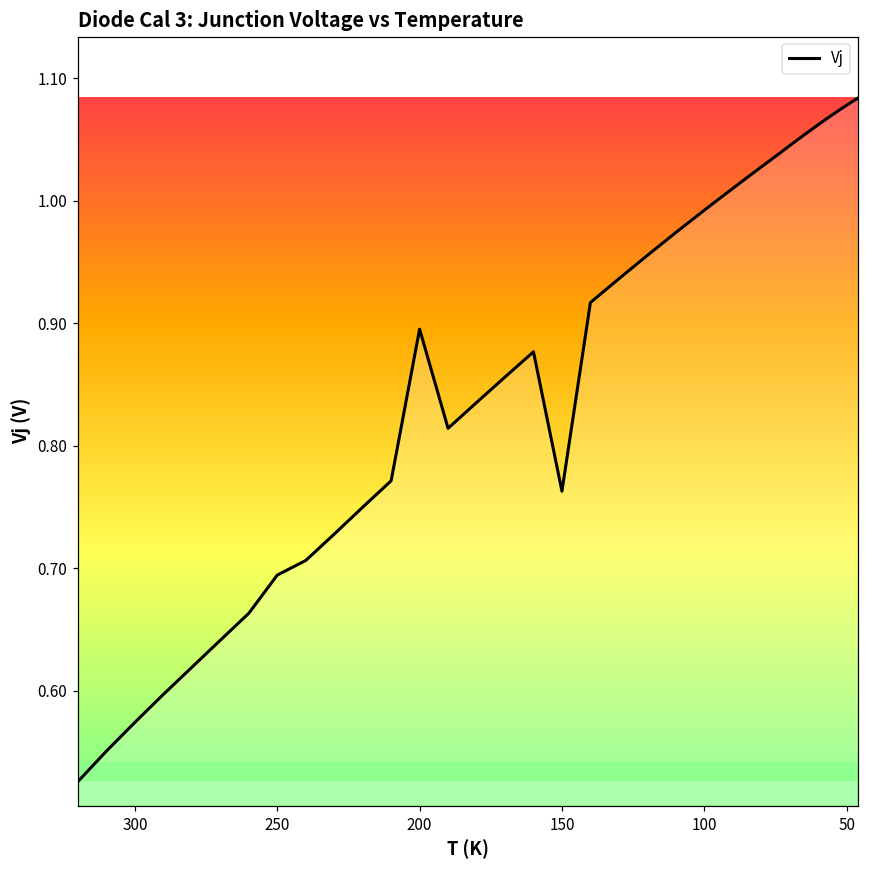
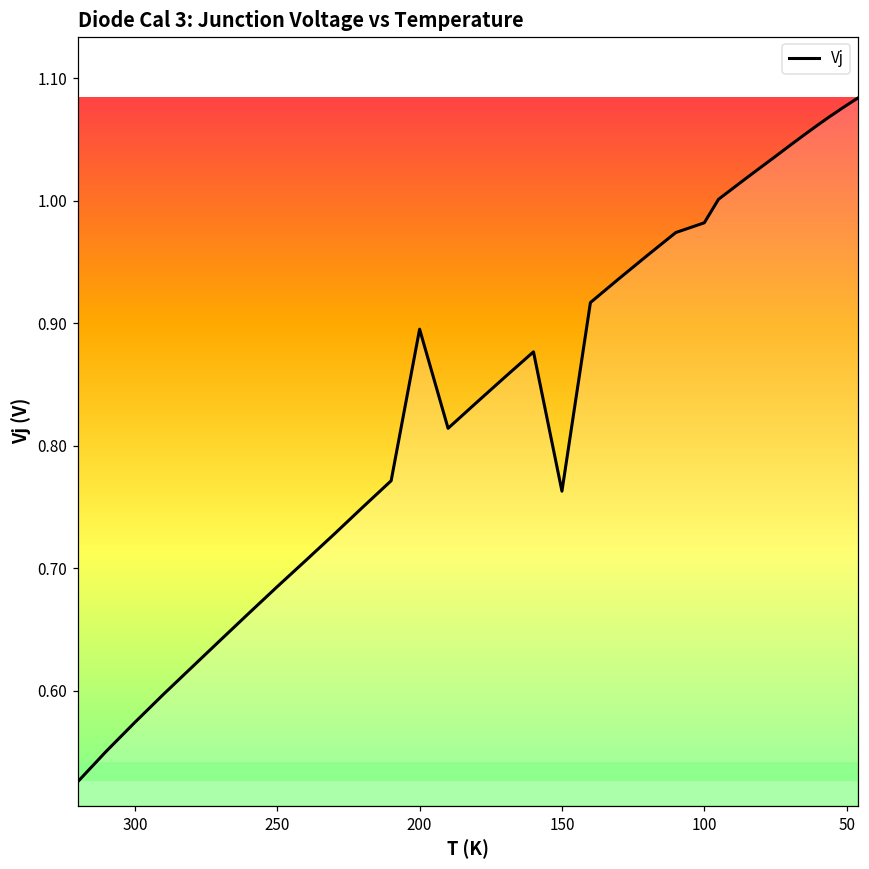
250: 0.695 -> 0.685
100: 0.992 -> 0.982
